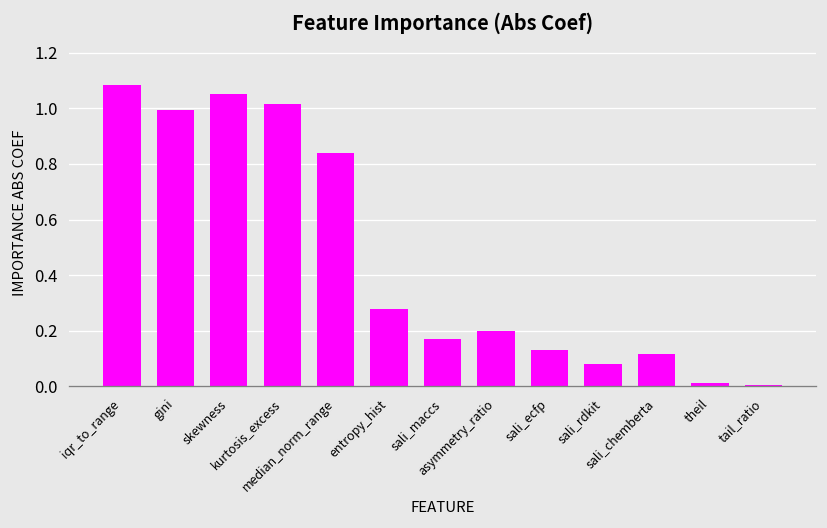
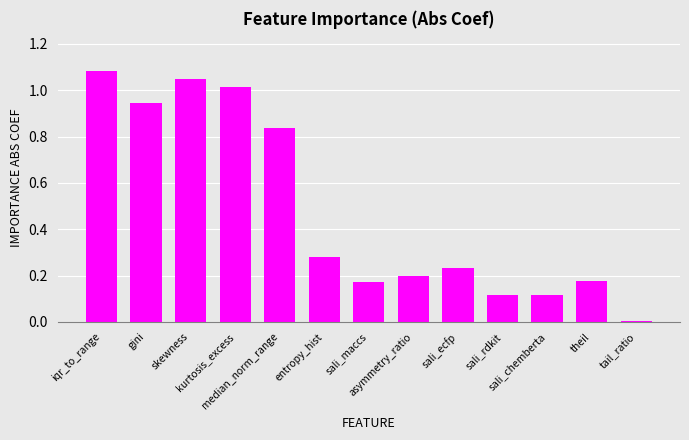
gini: 0.99 -> 0.95
sali_ecfp: 0.13 -> 0.23
sali_rdkit: 0.08 -> 0.12
theil: 0.01 -> 0.18
